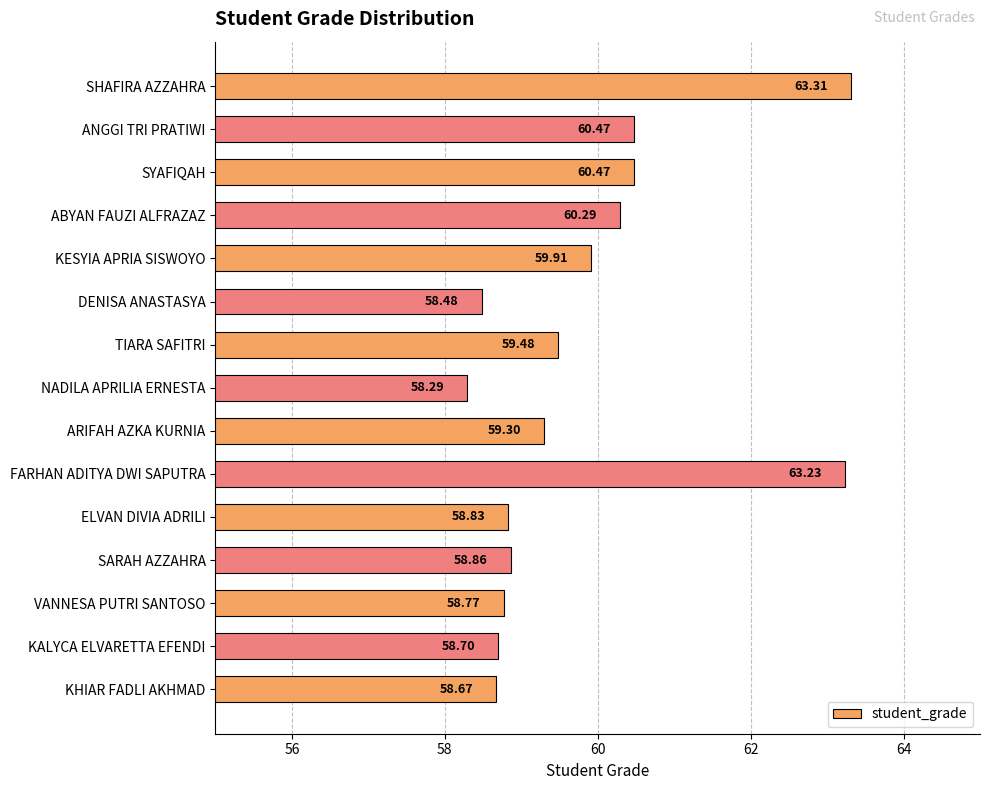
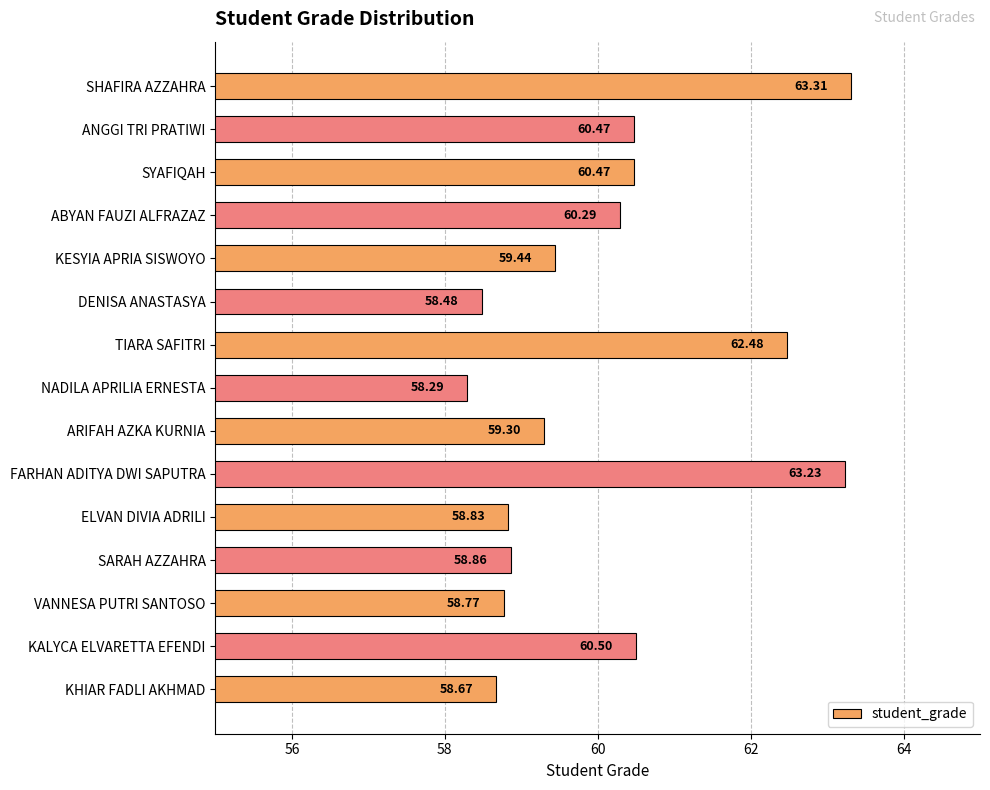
KESYIA APRIA SISWOYO: 59.91 -> 59.44
TIARA SAFITRI: 59.48 -> 62.48
KALYCA ELVARETTA EFENDI: 58.70 -> 60.50
